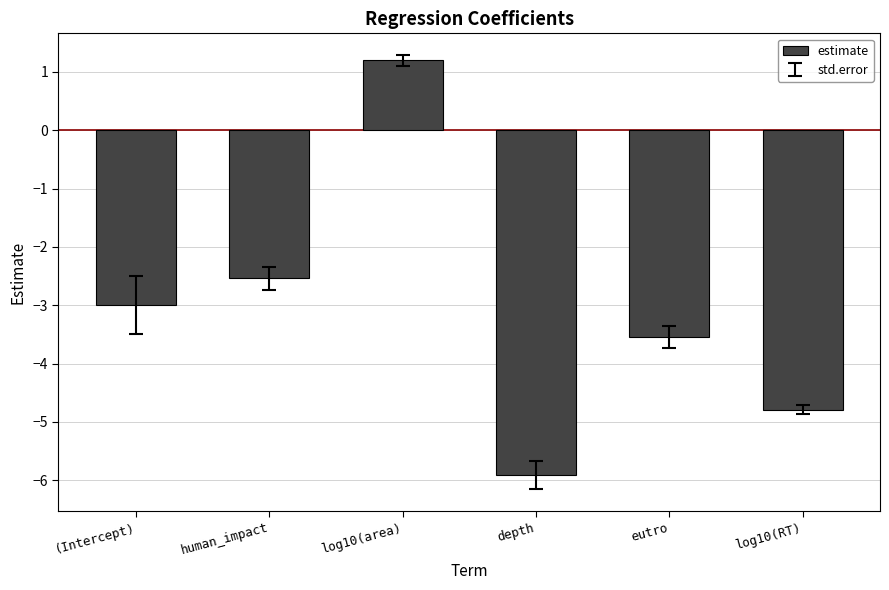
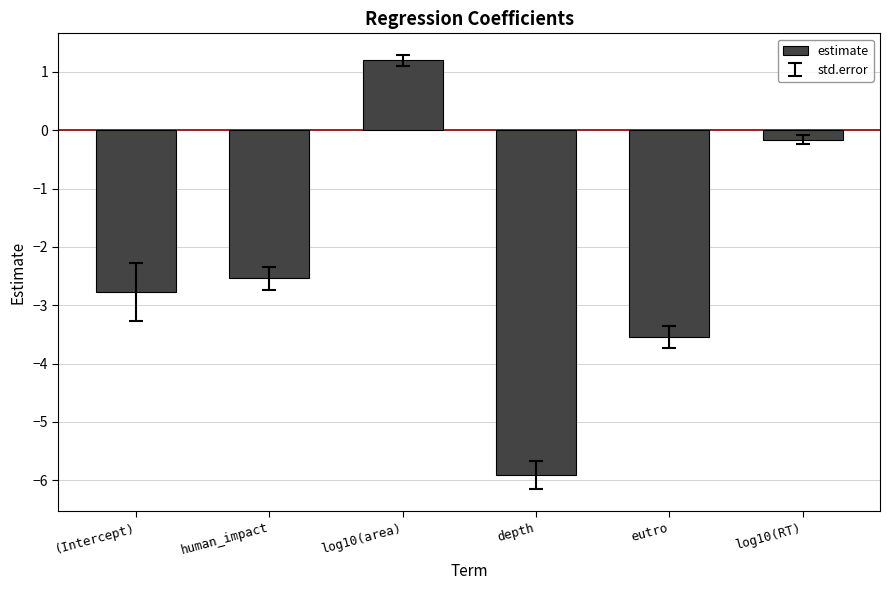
estimate, (Intercept): -3.0 -> -2.8
estimate, log10(RT): -4.8 -> -0.2
